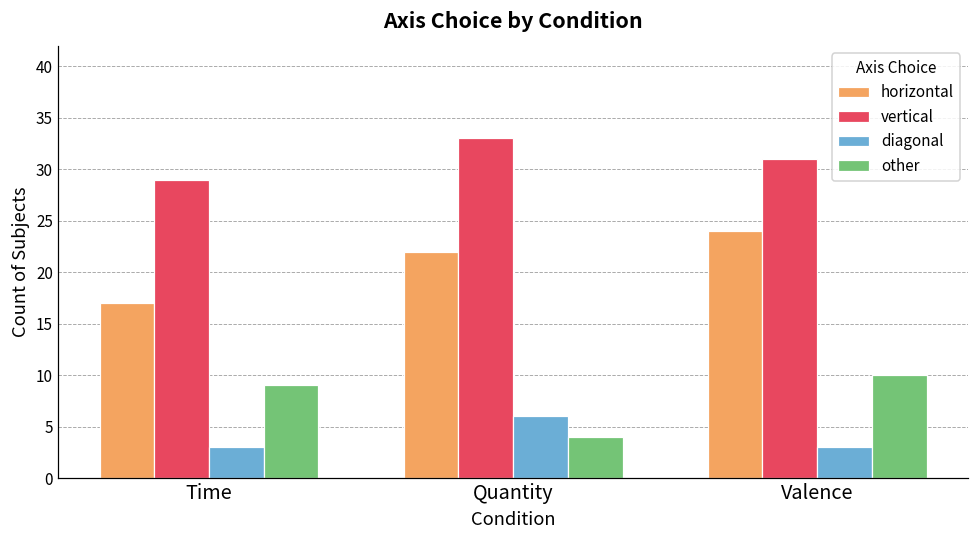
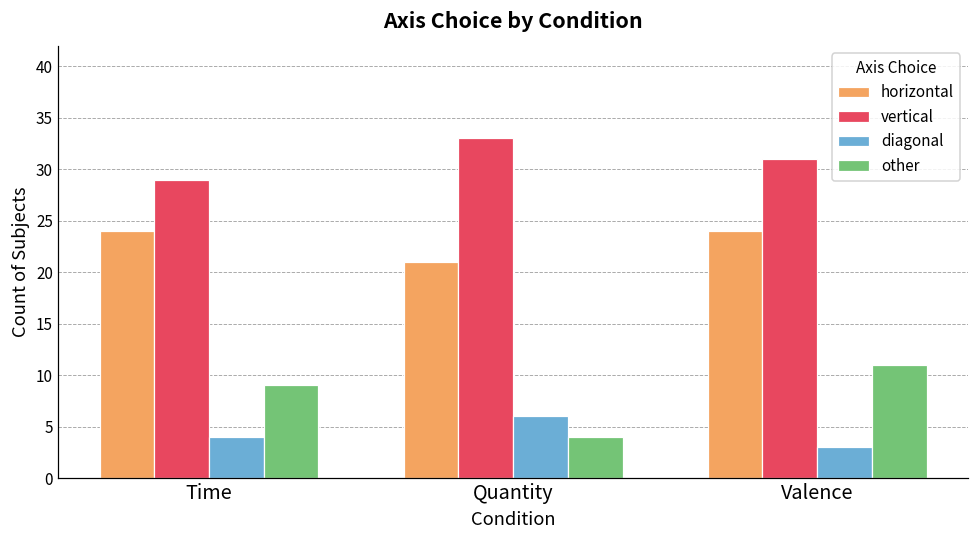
horizontal, Time: 17 -> 24
diagonal, Time: 3 -> 4
horizontal, Quantity: 22 -> 21
other, Valence: 10 -> 11
